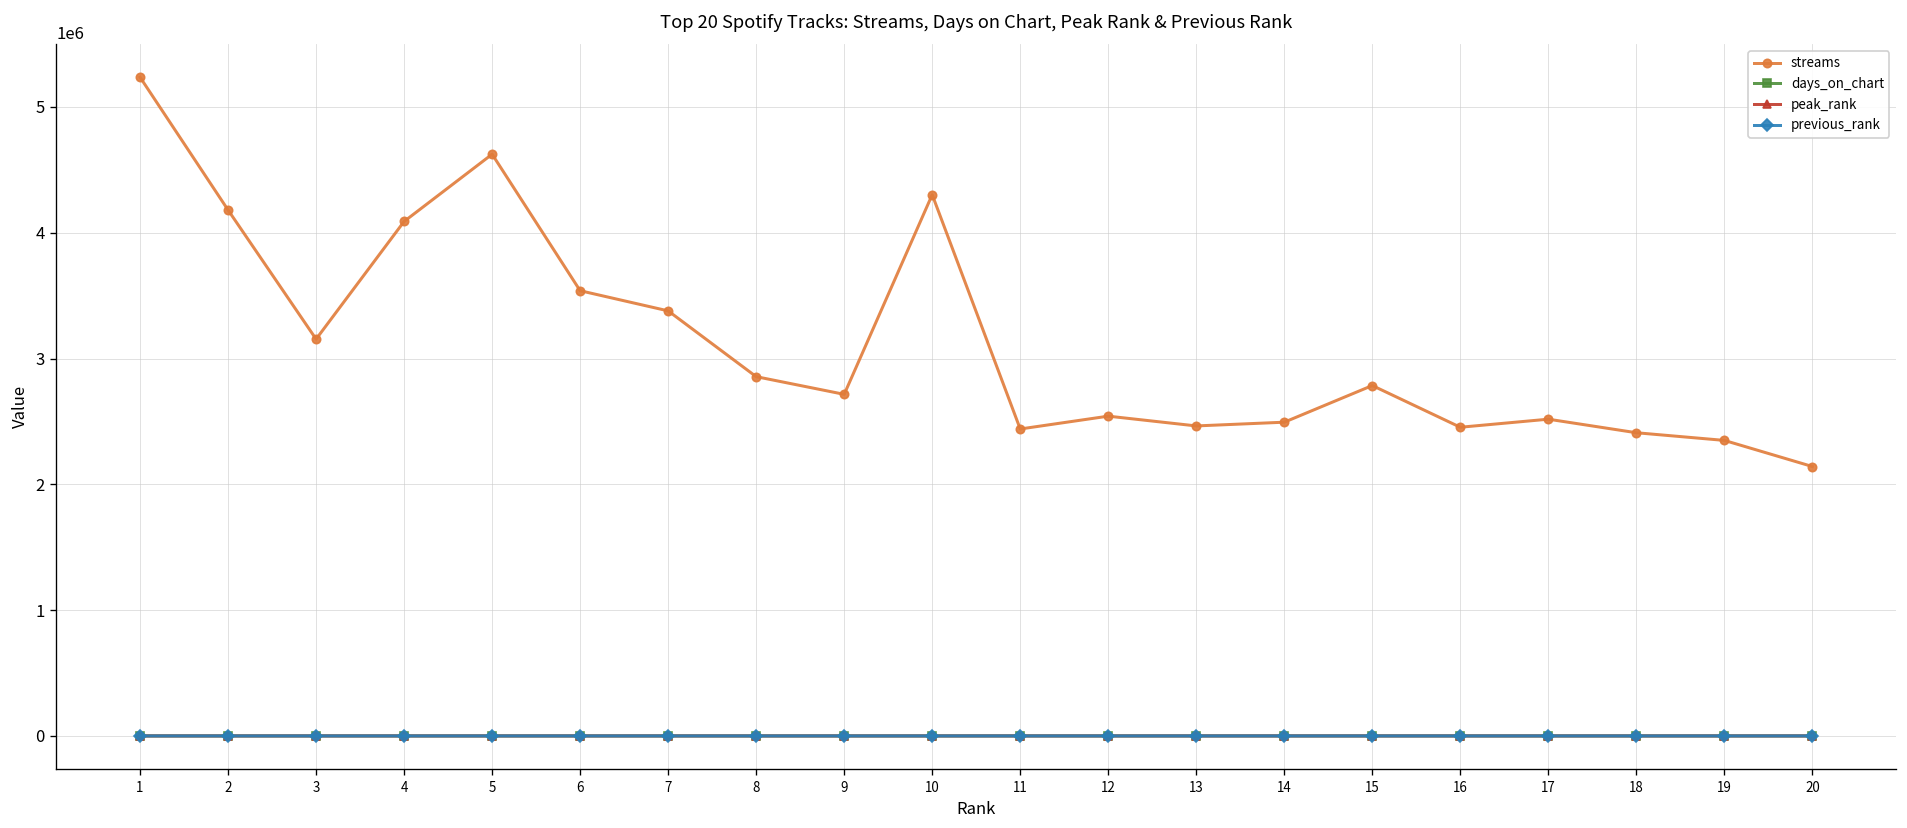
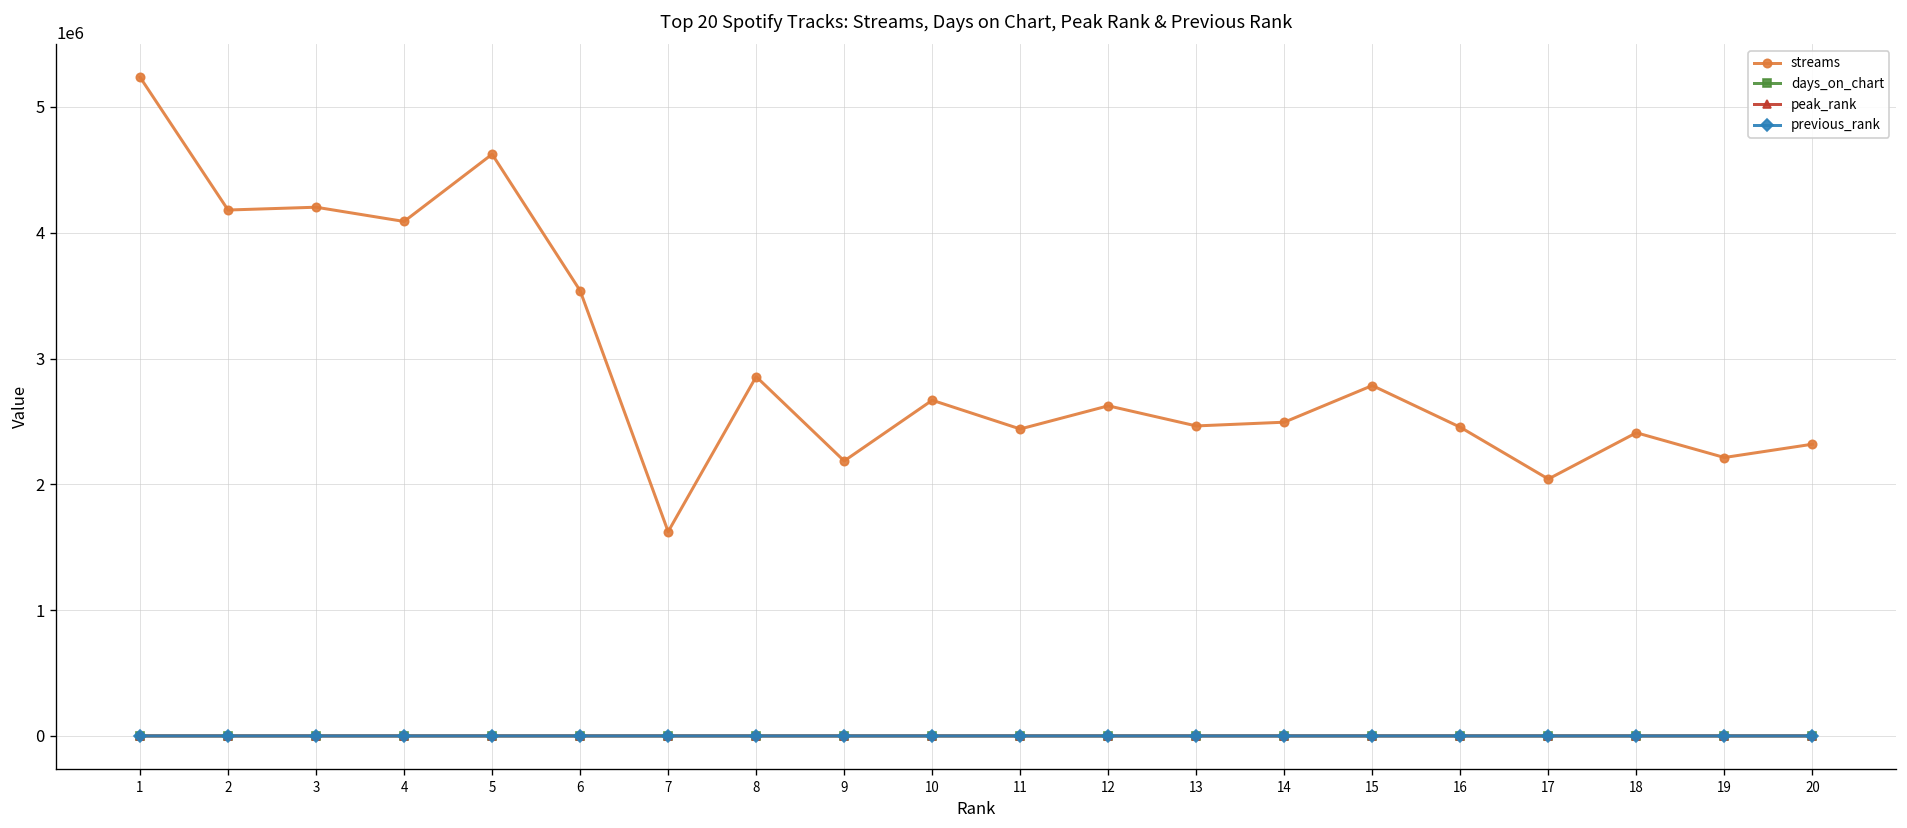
streams, 3: 3150000 -> 4200000
streams, 7: 3380000 -> 1620000
streams, 9: 2720000 -> 2190000
streams, 10: 4300000 -> 2670000
streams, 12: 2540000 -> 2620000
streams, 17: 2520000 -> 2040000
streams, 19: 2350000 -> 2210000
streams, 20: 2140000 -> 2320000
